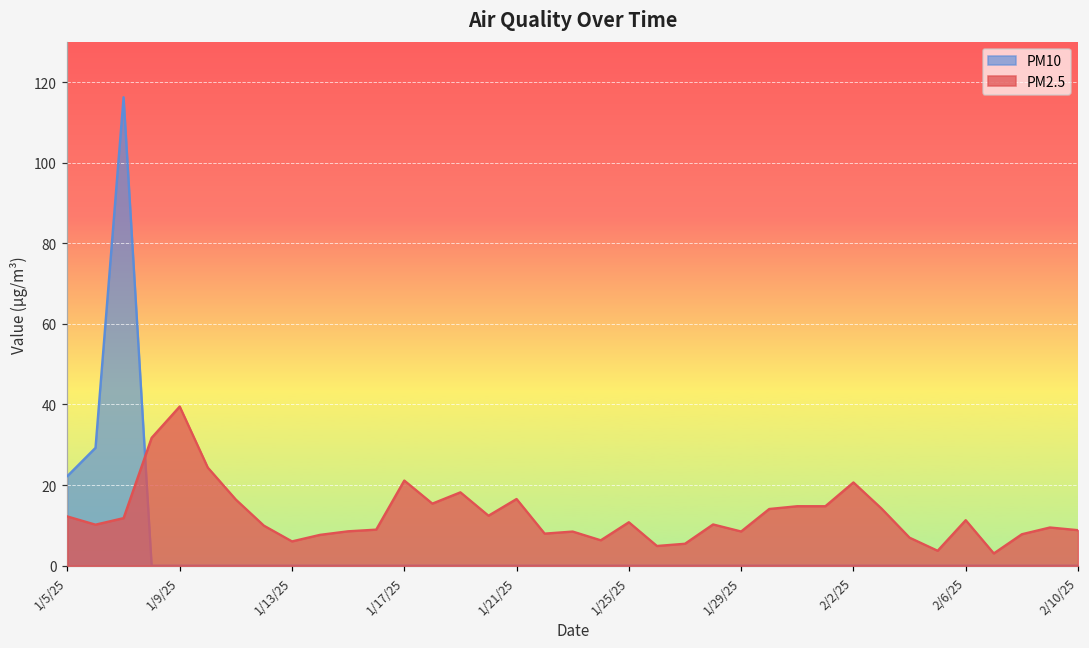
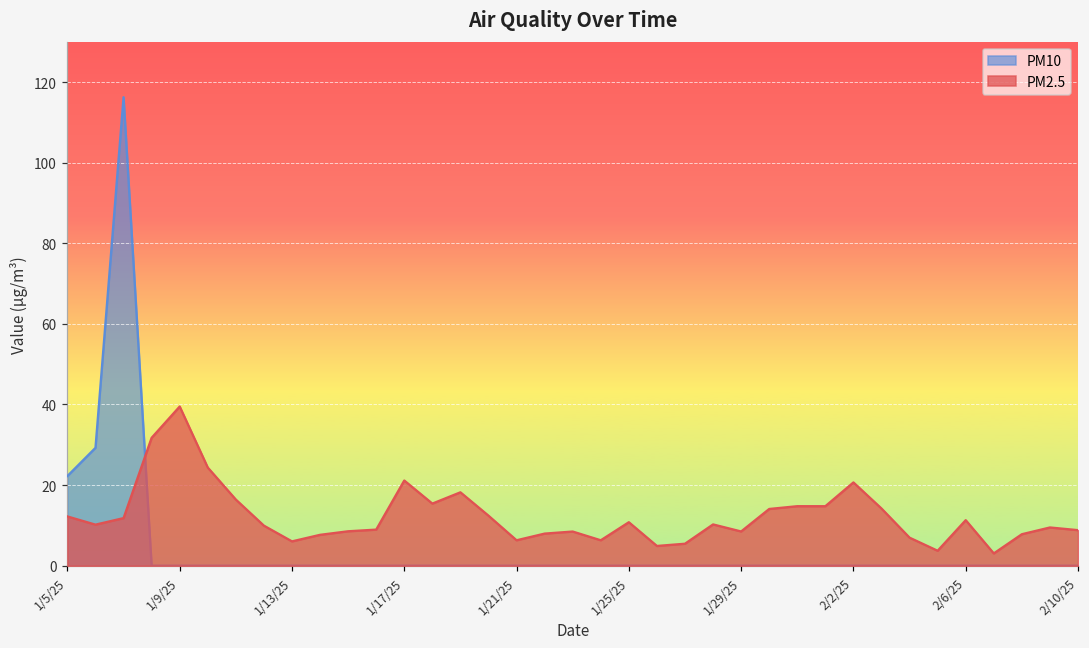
PM2.5, 1/21/25: 17 -> 6
